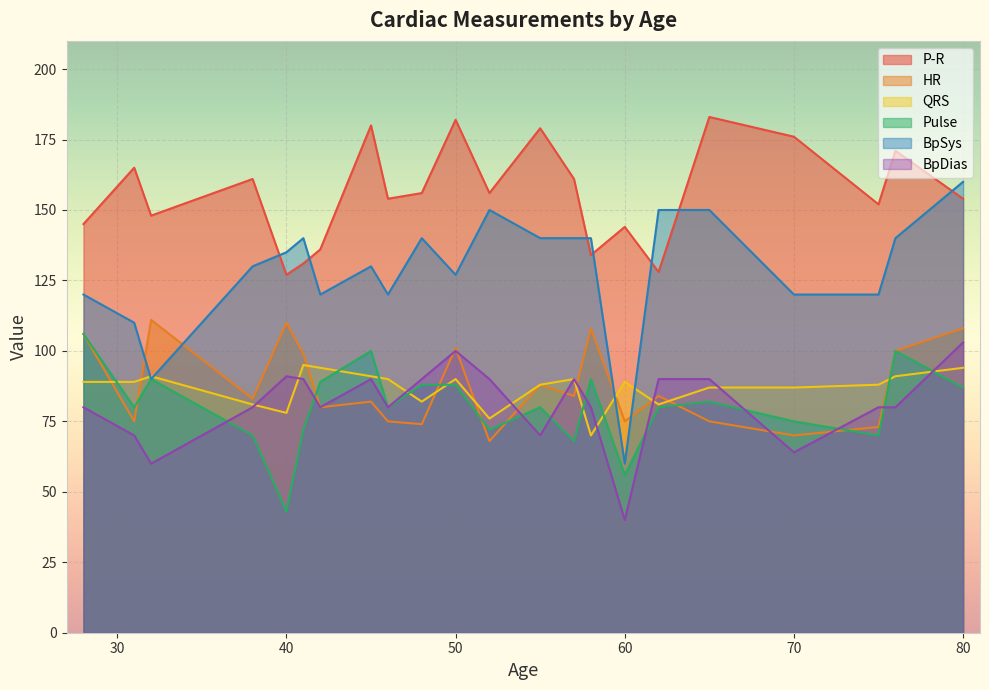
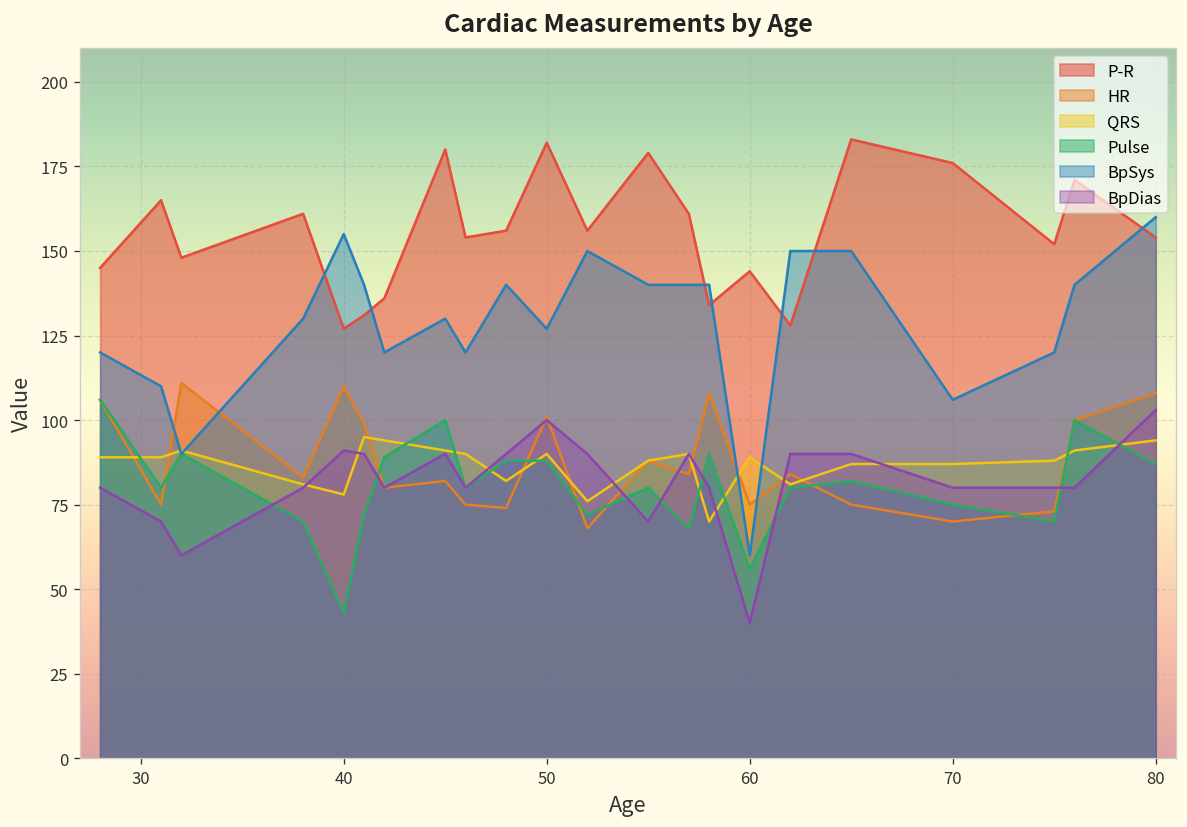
BpSys, 40: 135 -> 155
BpSys, 70: 120 -> 106
BpDias, 70: 64 -> 80
